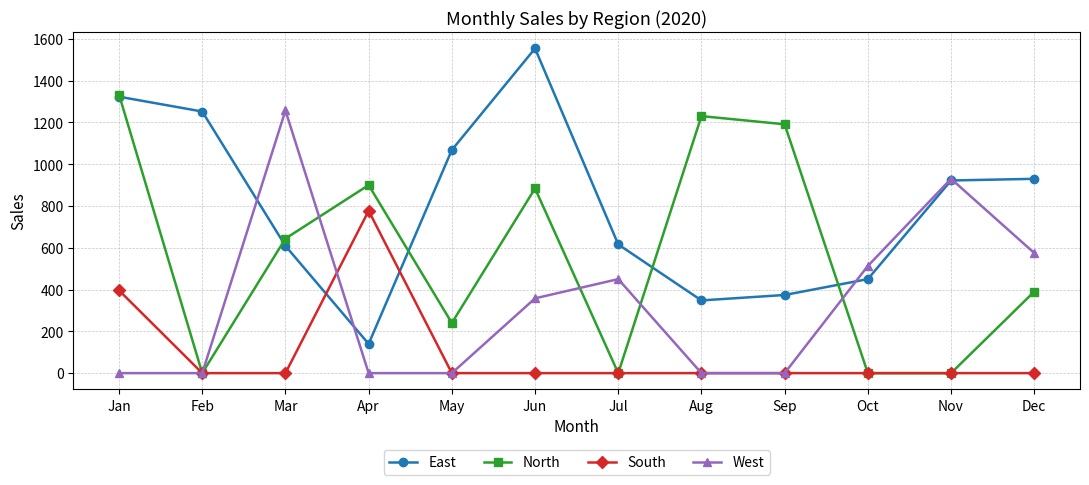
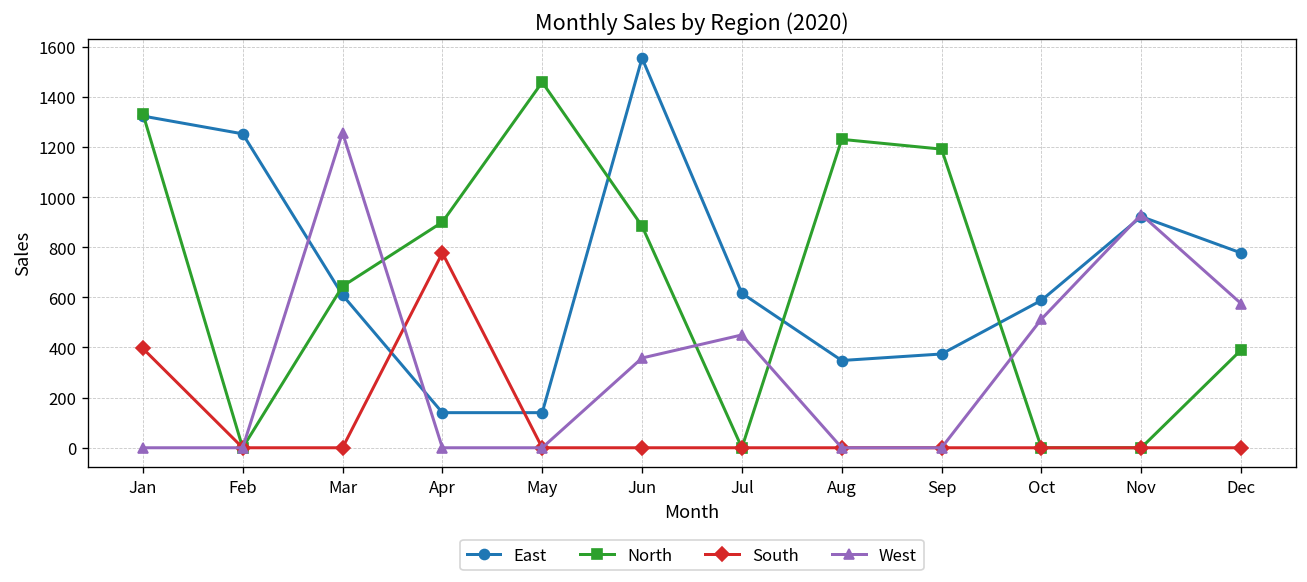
East, May: 1070 -> 140
North, May: 240 -> 1460
East, Oct: 450 -> 590
East, Dec: 930 -> 780
